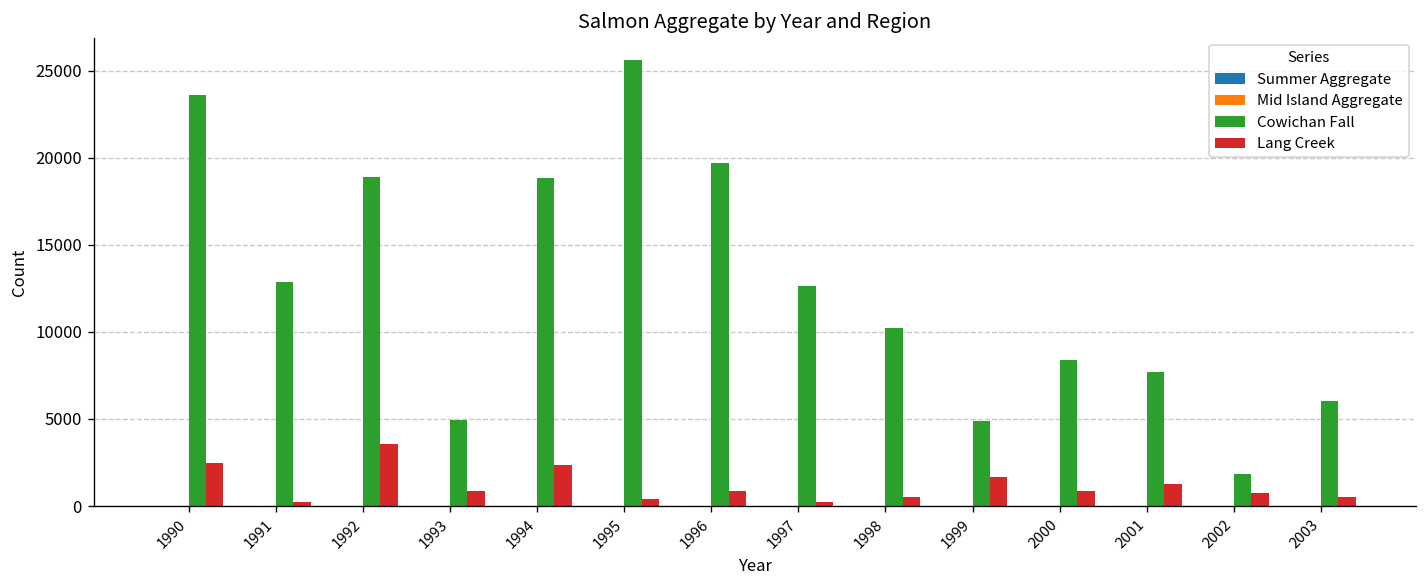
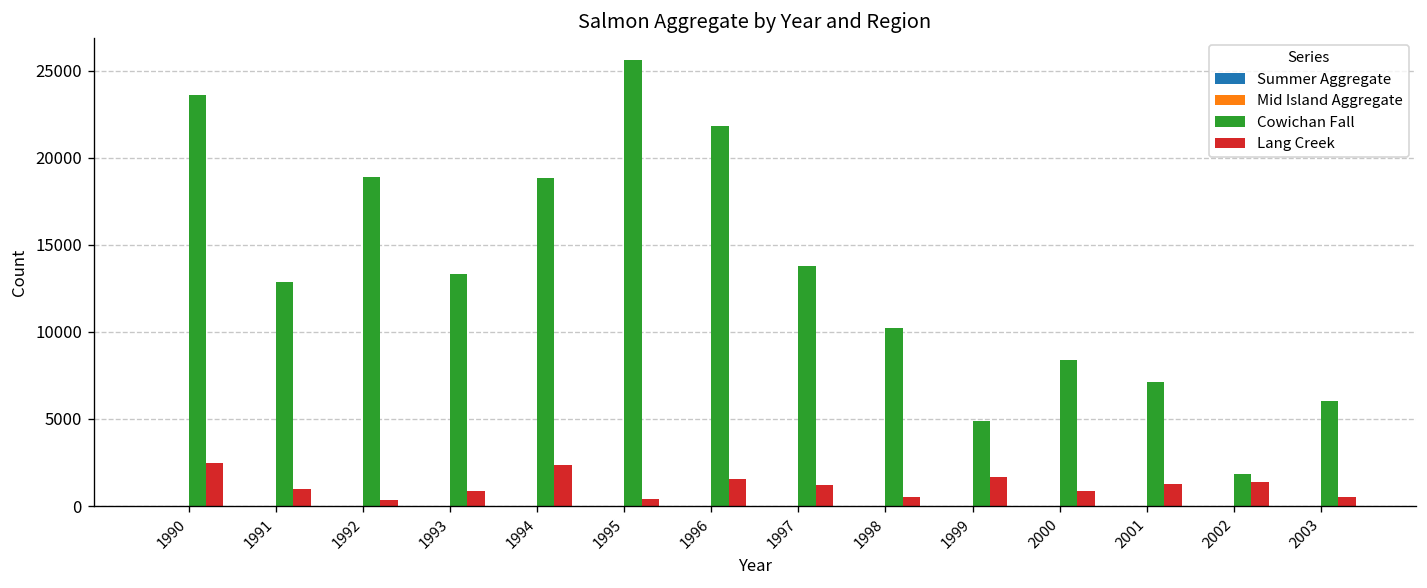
Lang Creek, 1991: 200 -> 1000
Lang Creek, 1992: 3600 -> 300
Cowichan Fall, 1993: 4900 -> 13300
Cowichan Fall, 1996: 19700 -> 21800
Lang Creek, 1996: 900 -> 1500
Cowichan Fall, 1997: 12600 -> 13800
Lang Creek, 1997: 200 -> 1200
Cowichan Fall, 2001: 7700 -> 7100
Lang Creek, 2002: 800 -> 1400
